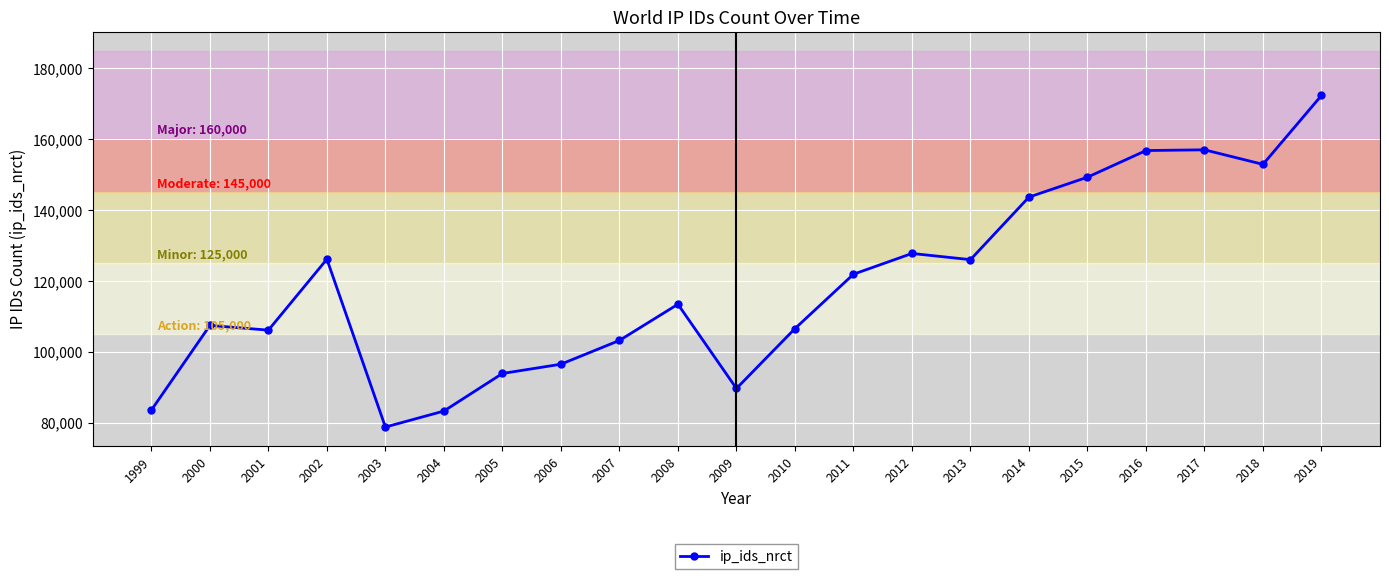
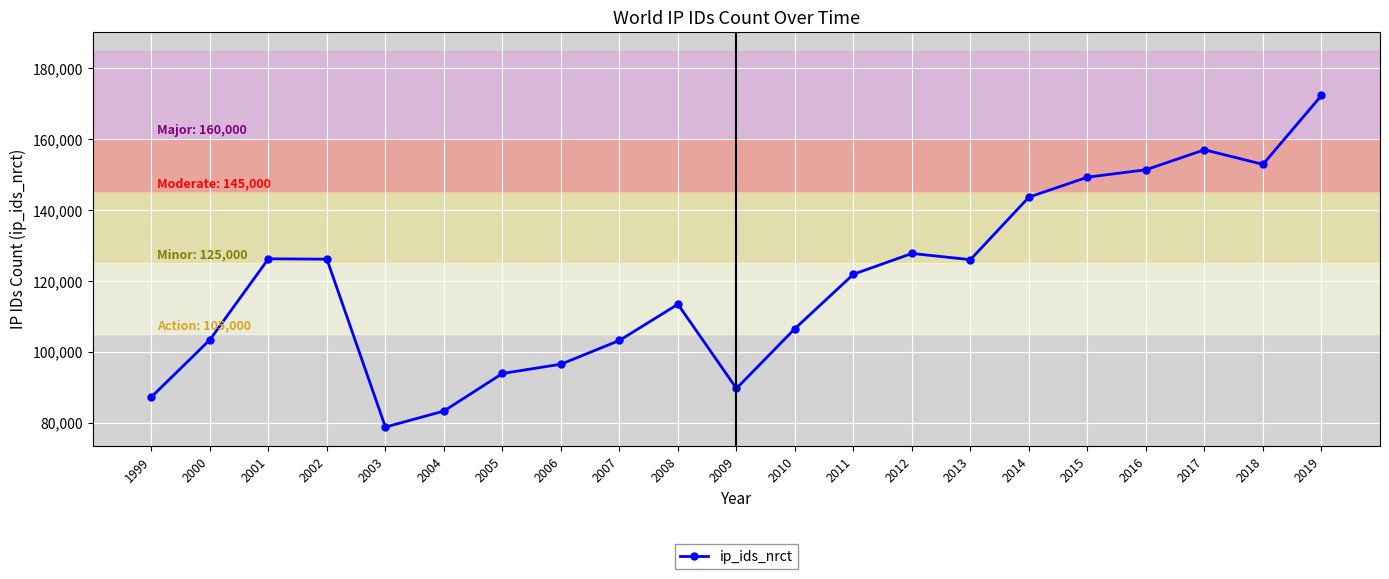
1999: 84,000 -> 87,000
2000: 107,000 -> 103,000
2001: 106,000 -> 126,000
2016: 157,000 -> 151,000
